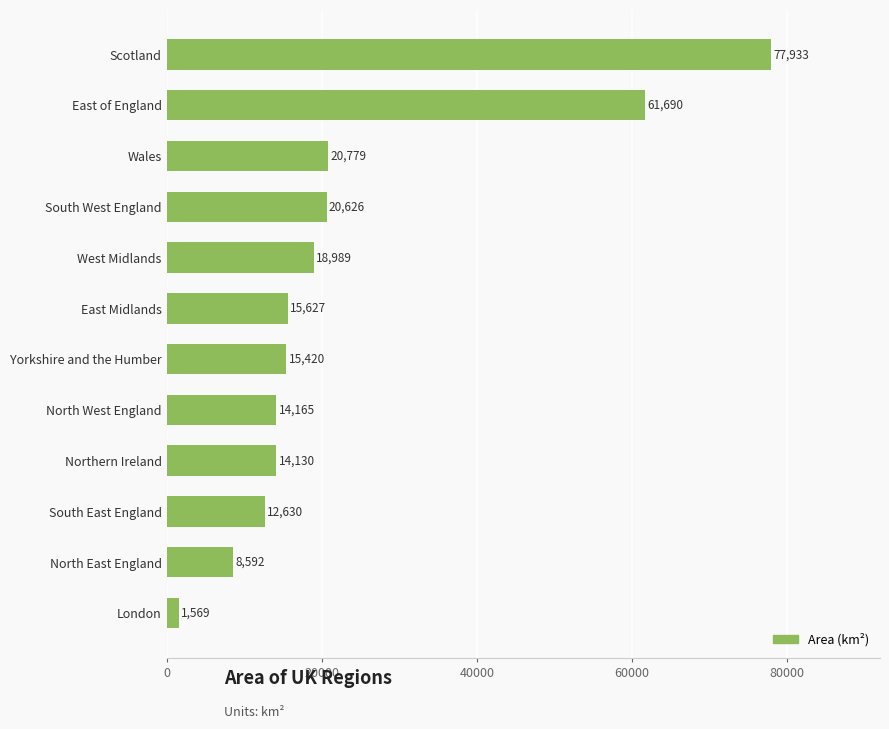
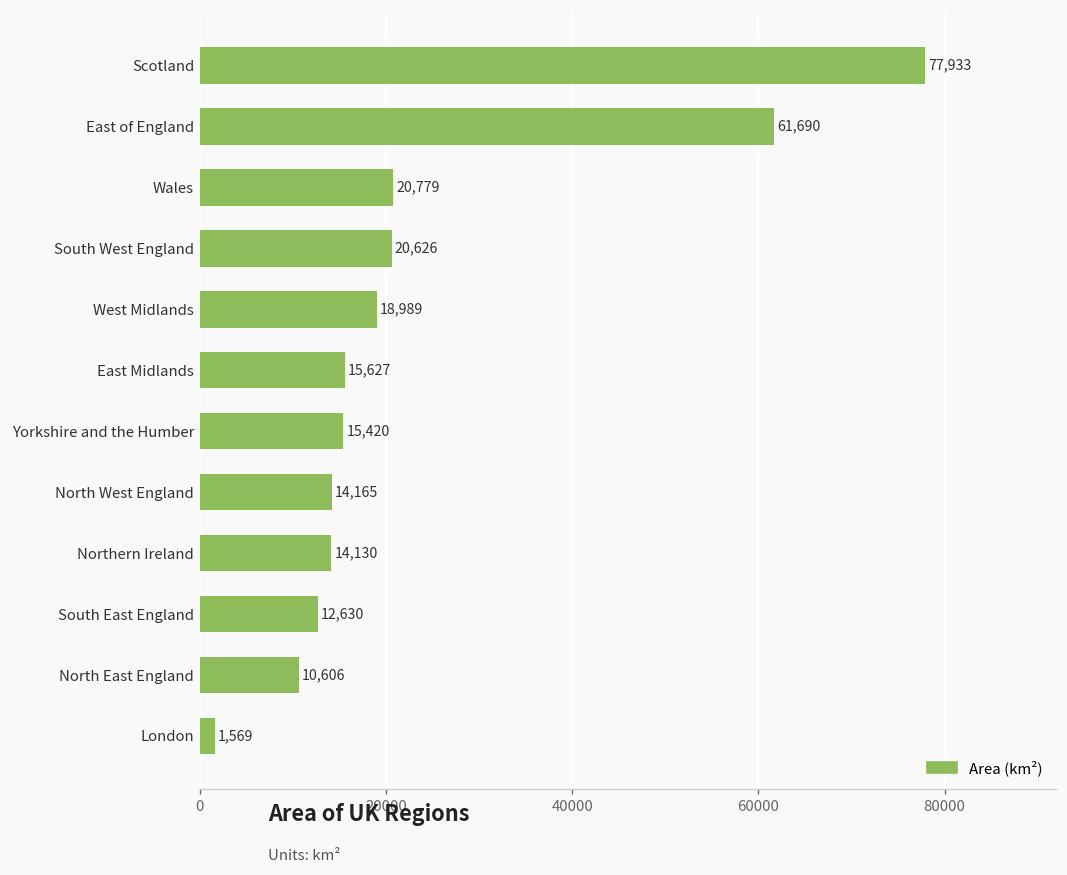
North East England: 8,592 -> 10,606
